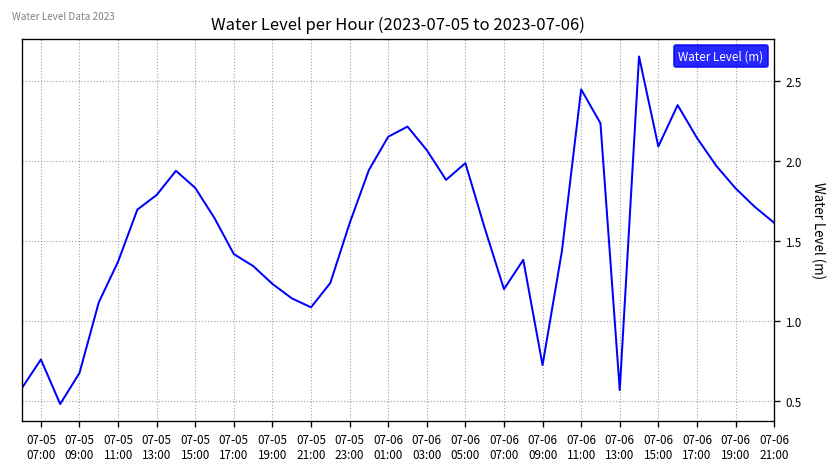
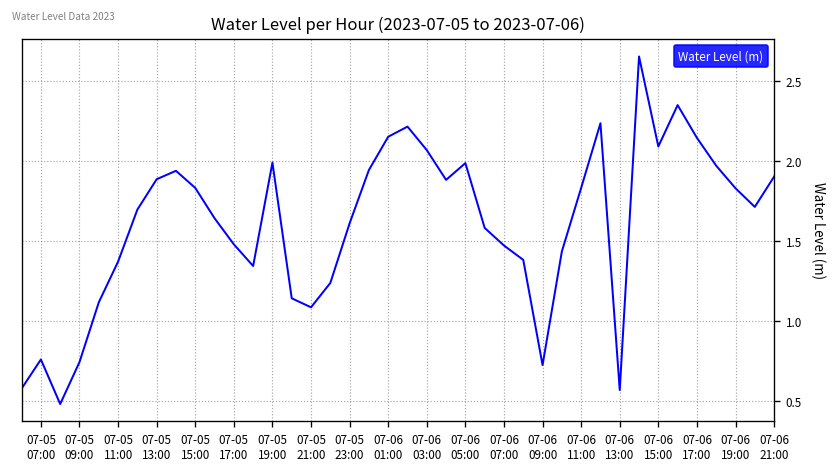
07-05 09:00: 0.68 -> 0.75
07-05 13:00: 1.79 -> 1.89
07-05 17:00: 1.42 -> 1.48
07-05 19:00: 1.23 -> 1.99
07-06 07:00: 1.20 -> 1.47
07-06 11:00: 2.45 -> 1.83
07-06 21:00: 1.62 -> 1.90
